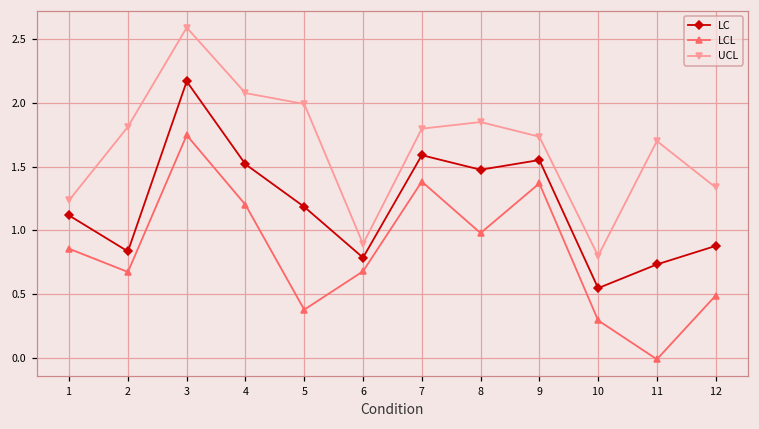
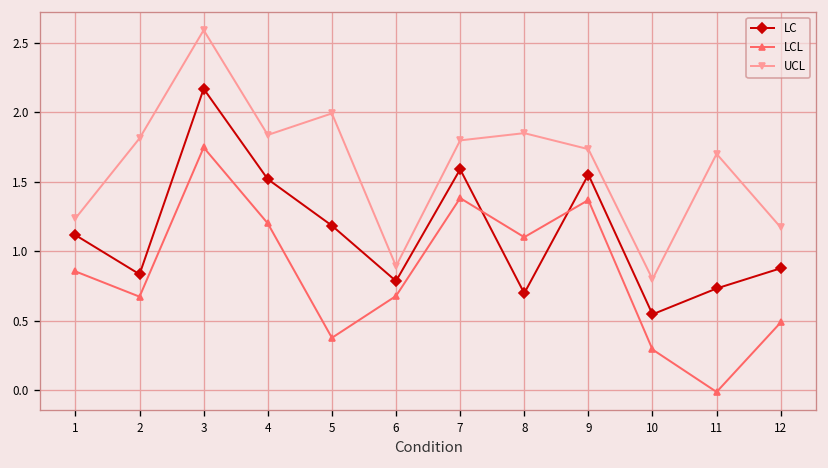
UCL, 4: 2.08 -> 1.84
LC, 8: 1.48 -> 0.70
LCL, 8: 0.98 -> 1.10
UCL, 12: 1.34 -> 1.17
